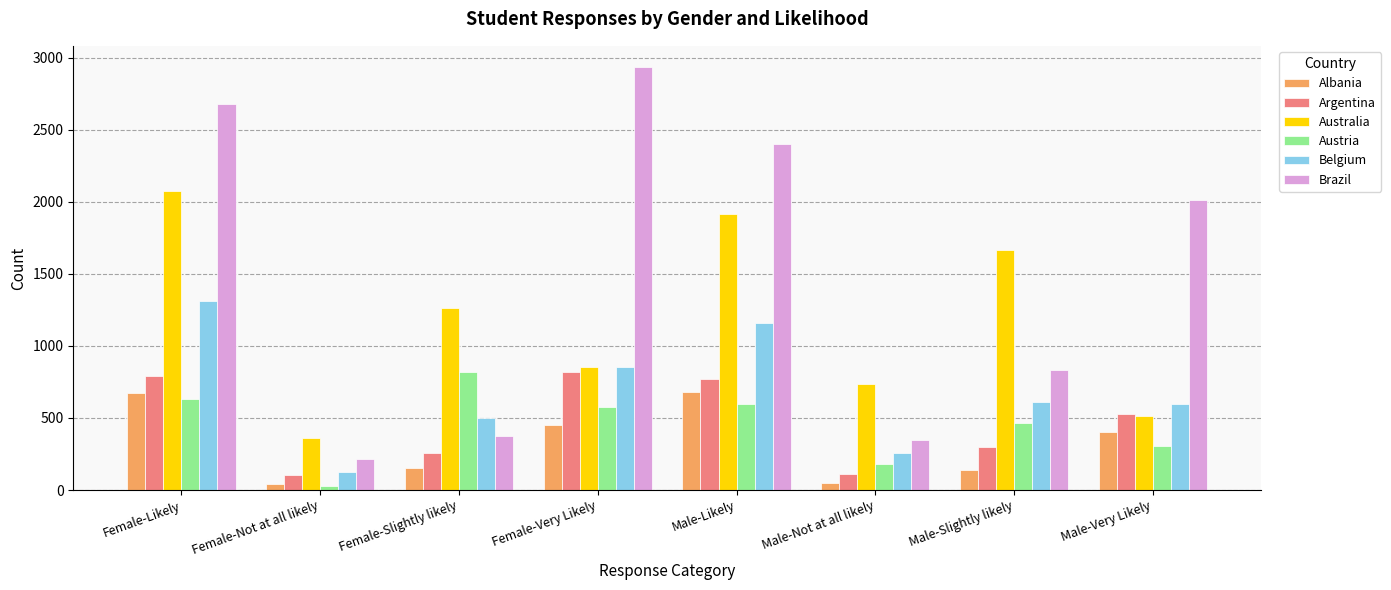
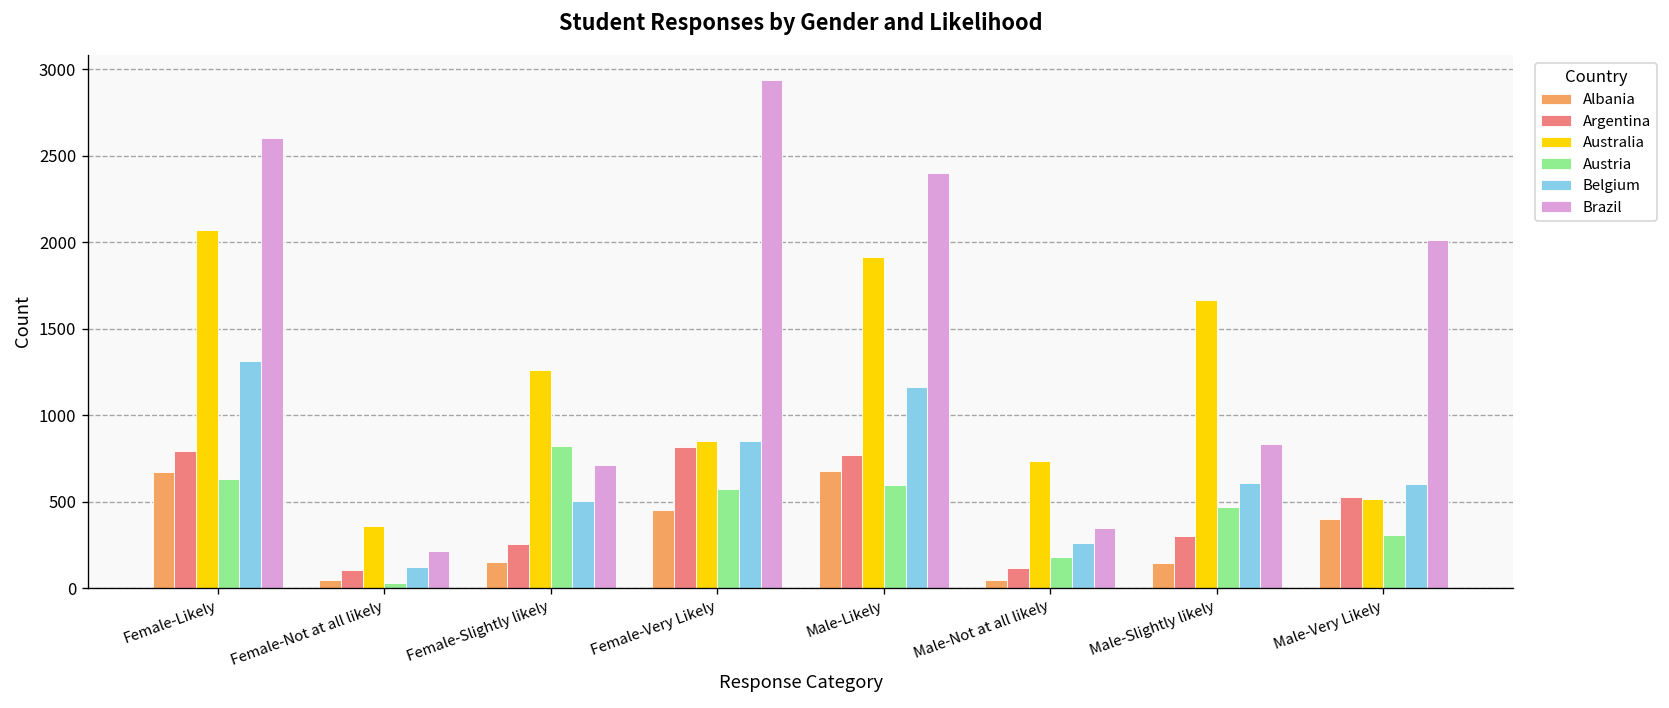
Brazil, Female-Likely: 2680 -> 2610
Brazil, Female-Slightly likely: 380 -> 710
